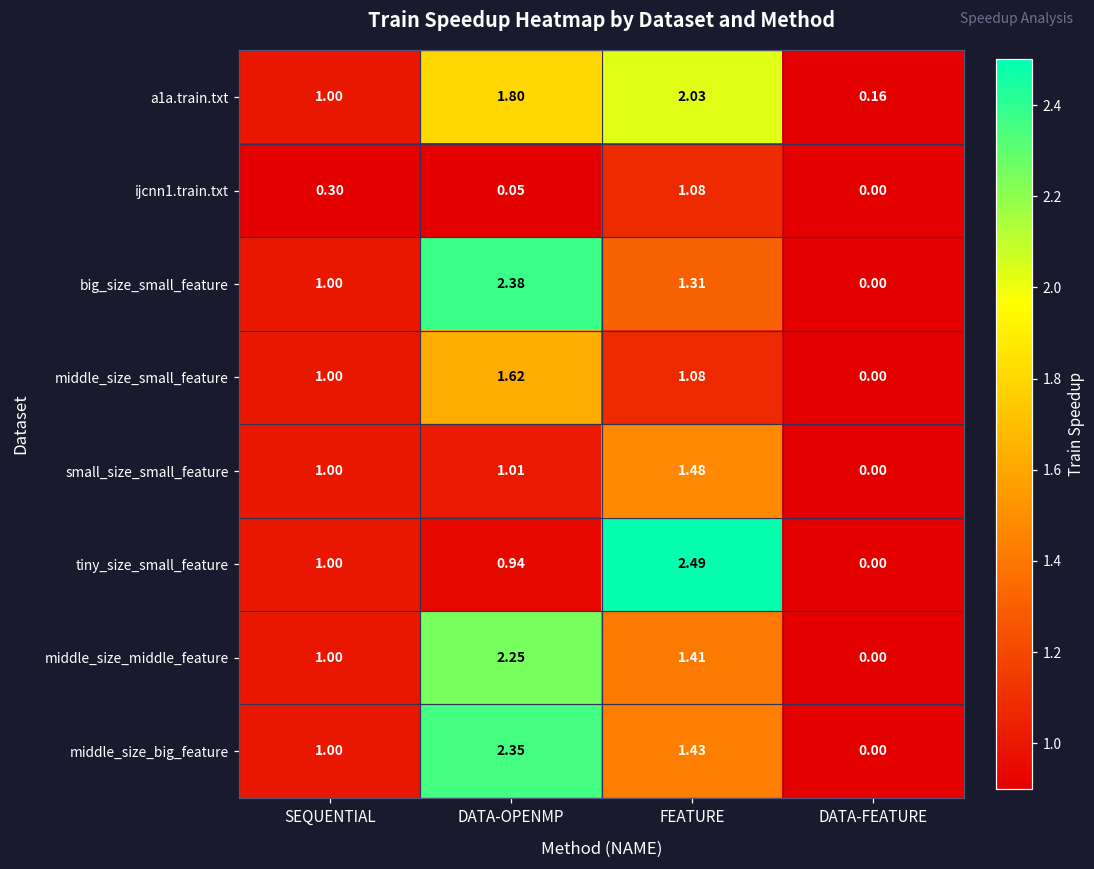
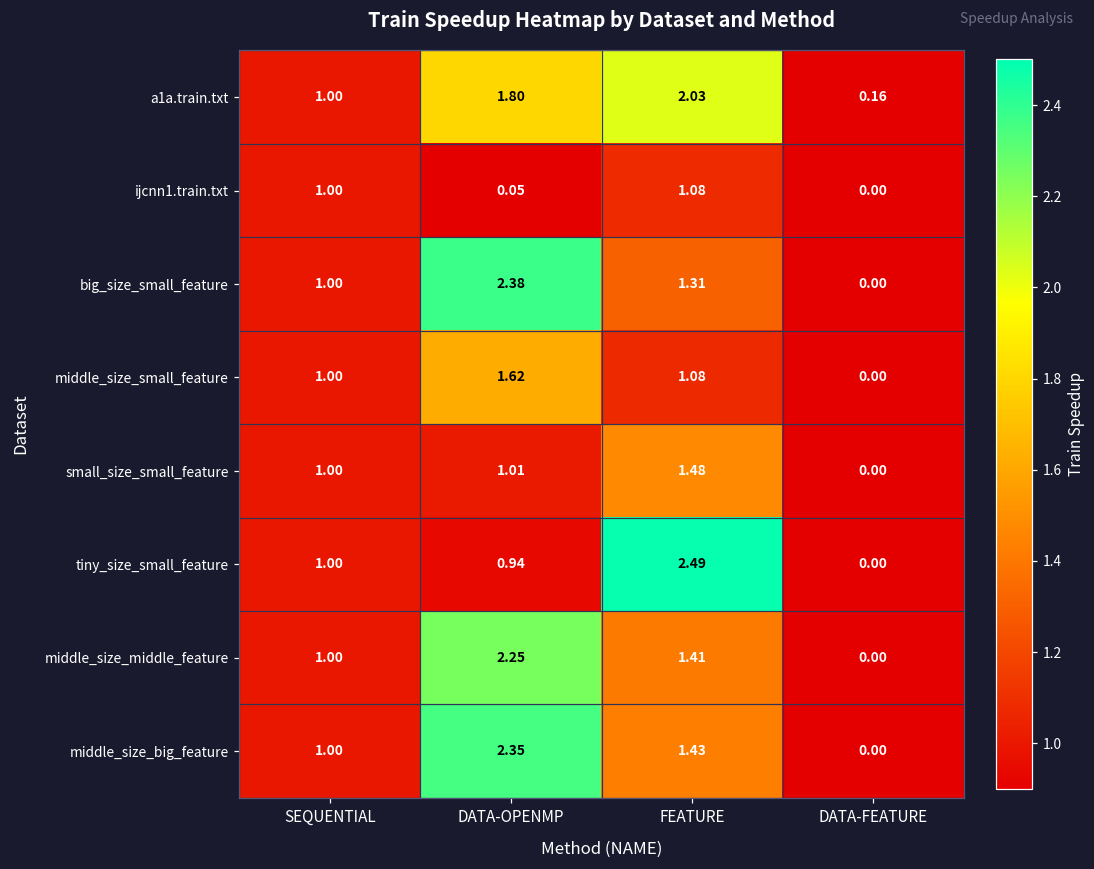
ijcnn1.train.txt, SEQUENTIAL: 0.30 -> 1.00
